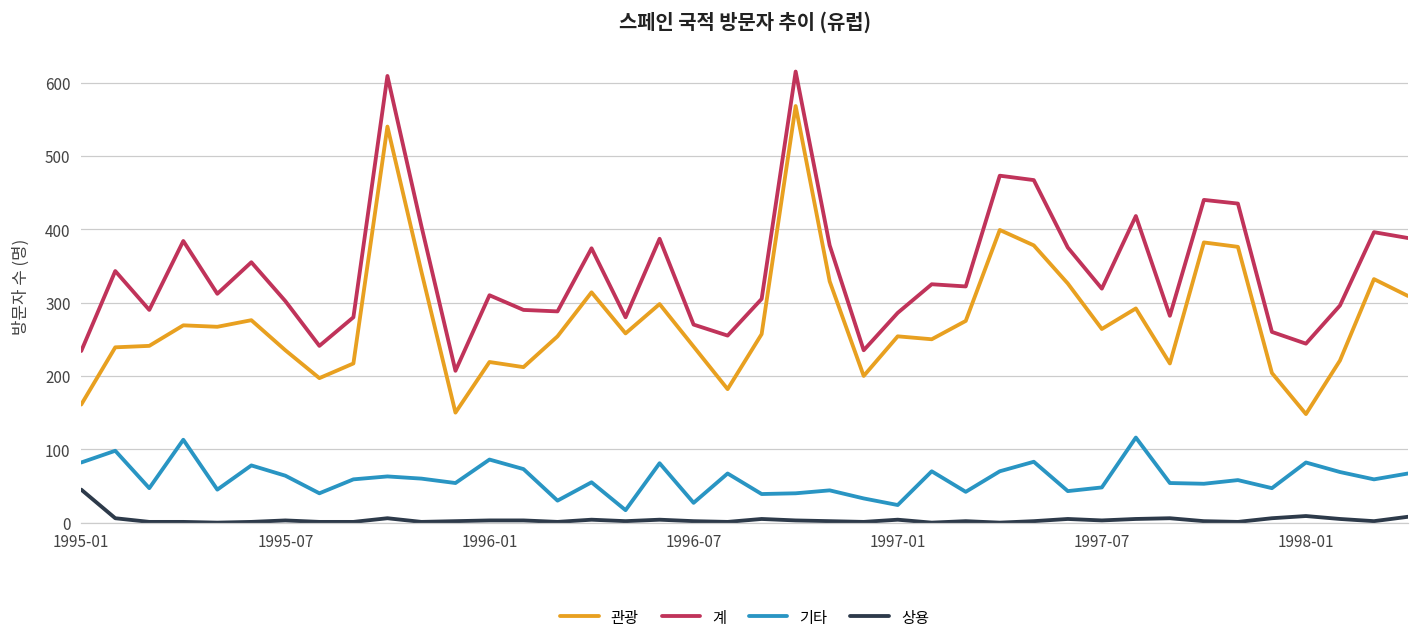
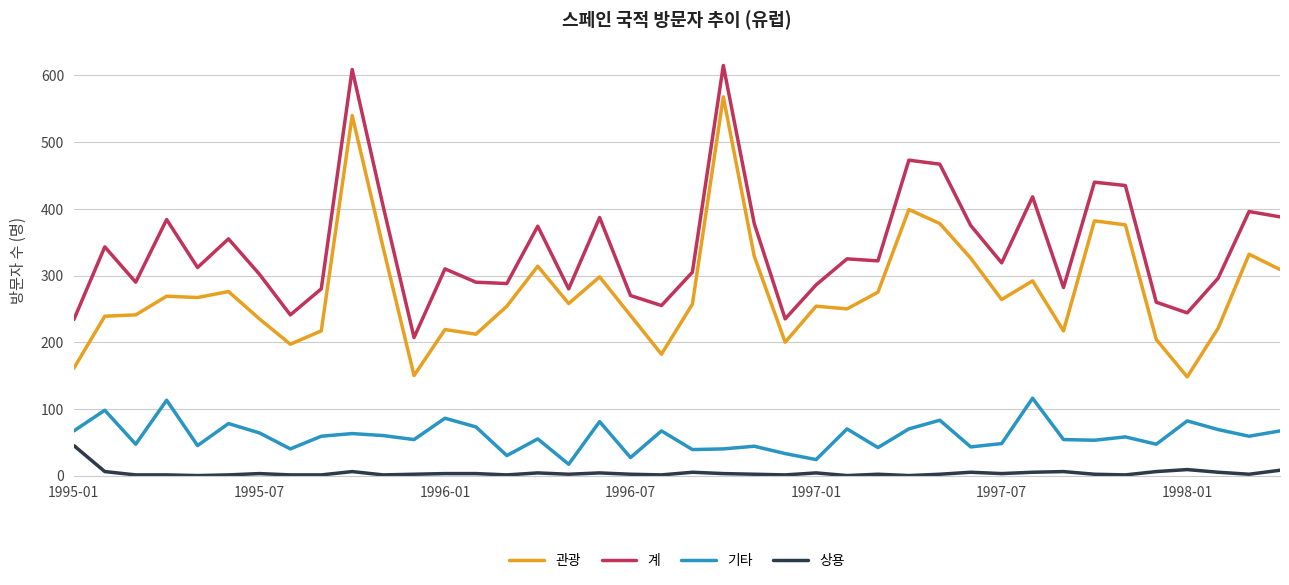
기타, 1995-01: 80 -> 70
